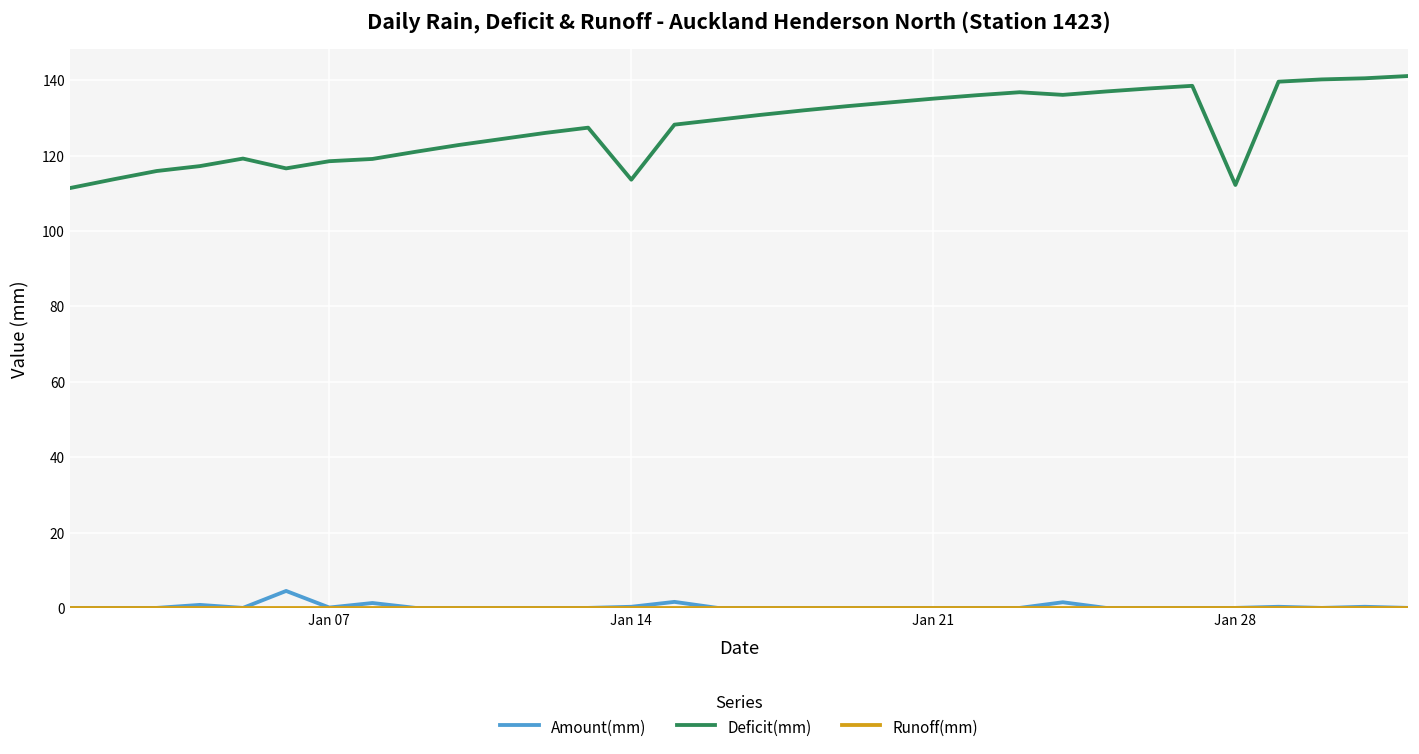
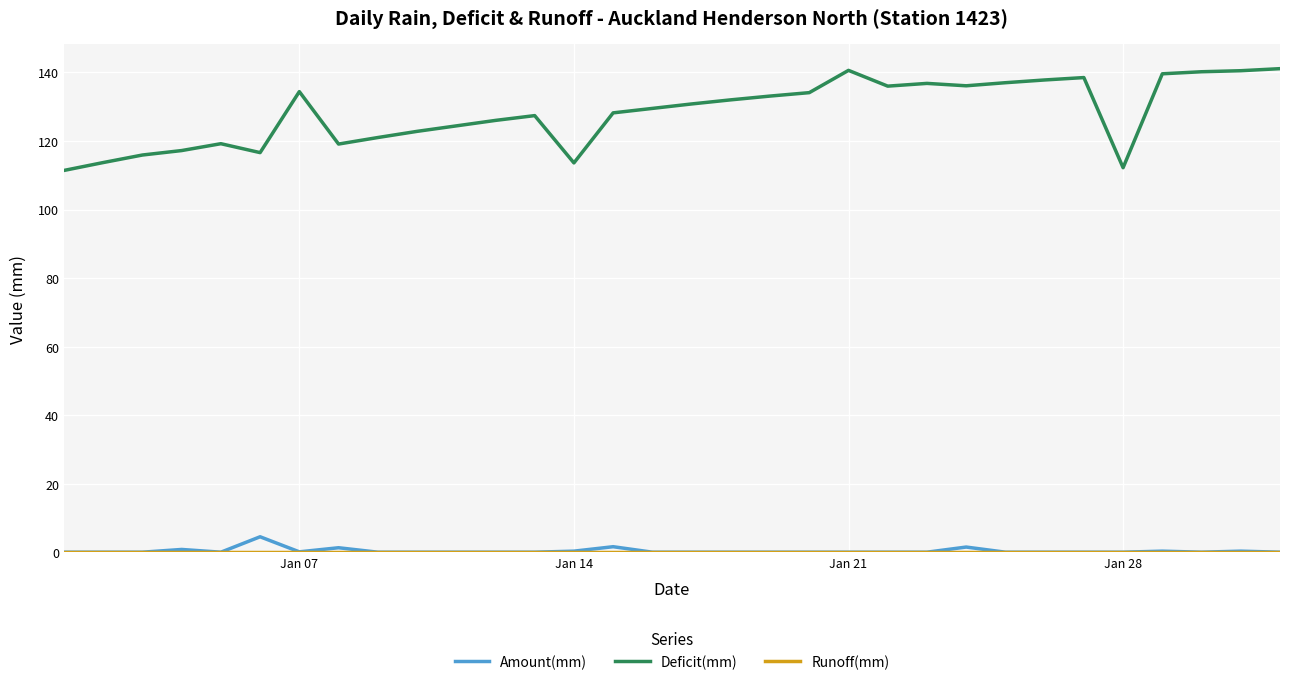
Deficit(mm), Jan 07: 119 -> 134
Deficit(mm), Jan 21: 135 -> 141
